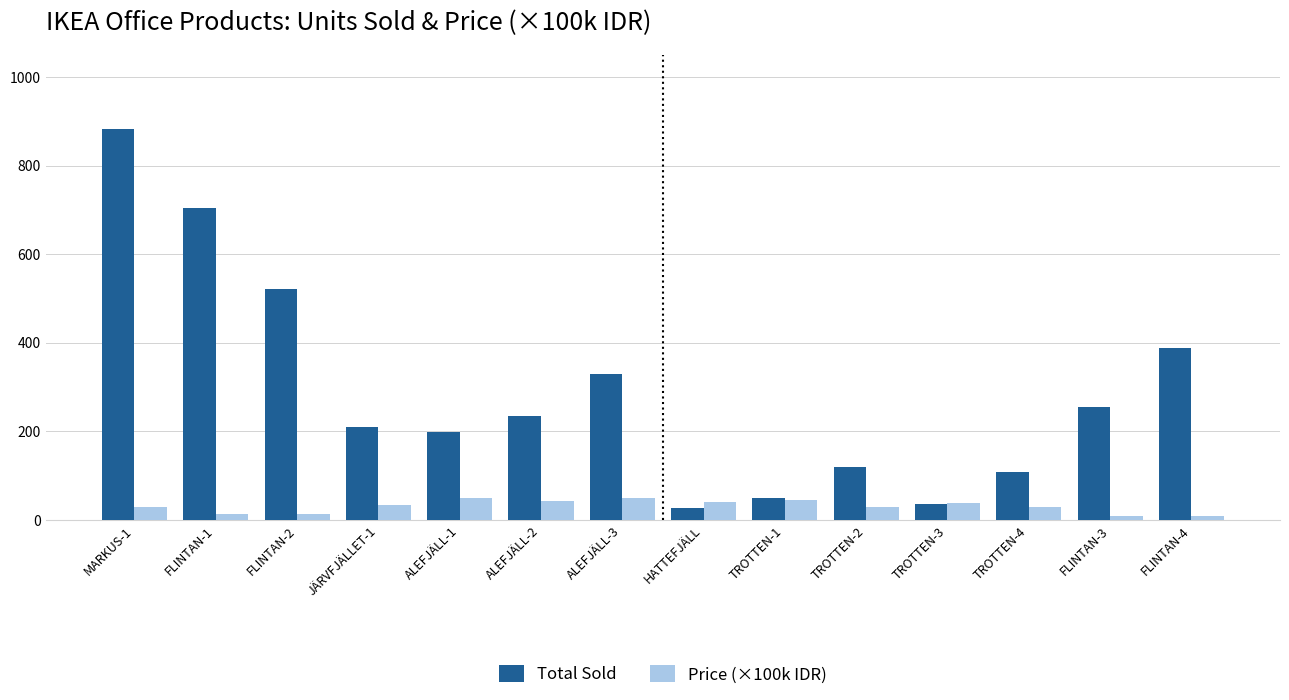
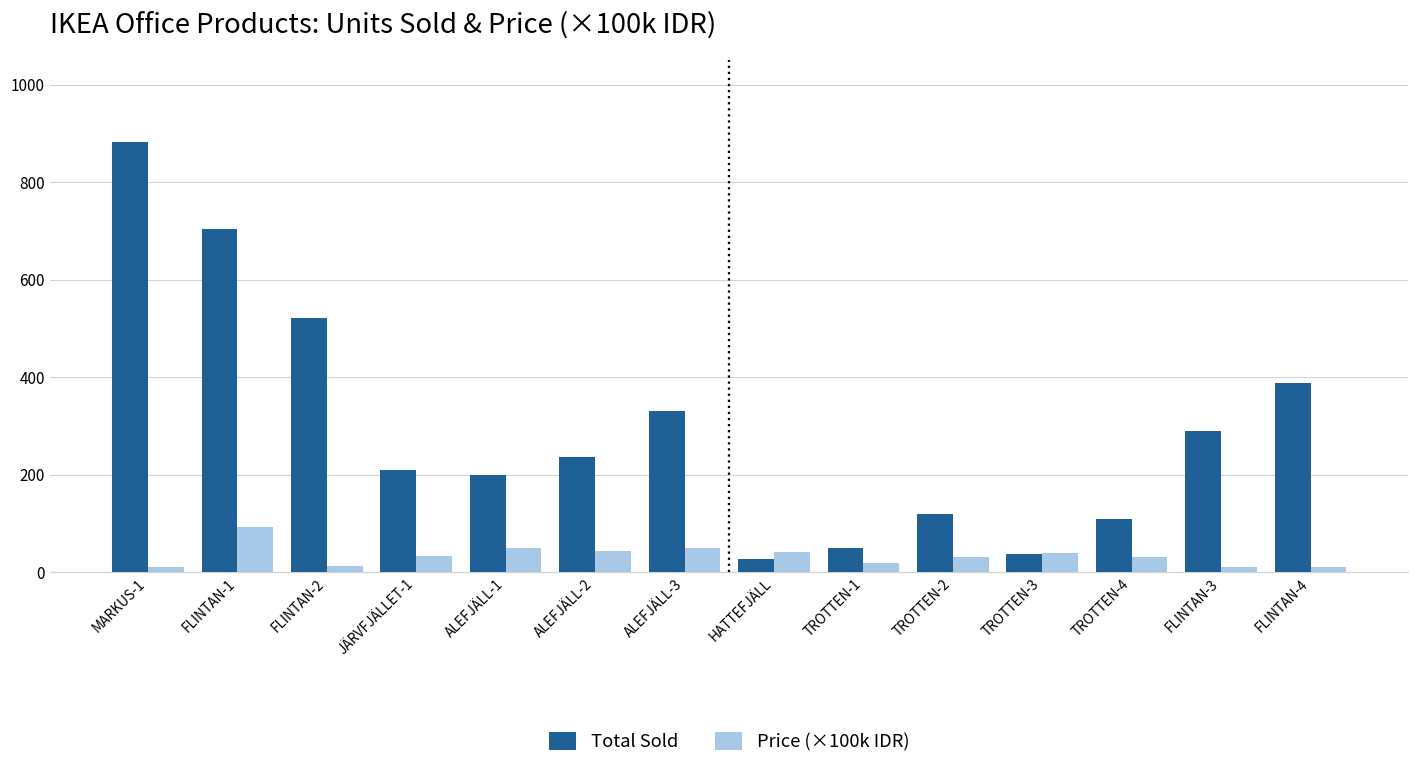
Price (×100k IDR), MARKUS-1: 30 -> 10
Price (×100k IDR), FLINTAN-1: 10 -> 90
Price (×100k IDR), TROTTEN-1: 50 -> 20
Total Sold, FLINTAN-3: 260 -> 290
